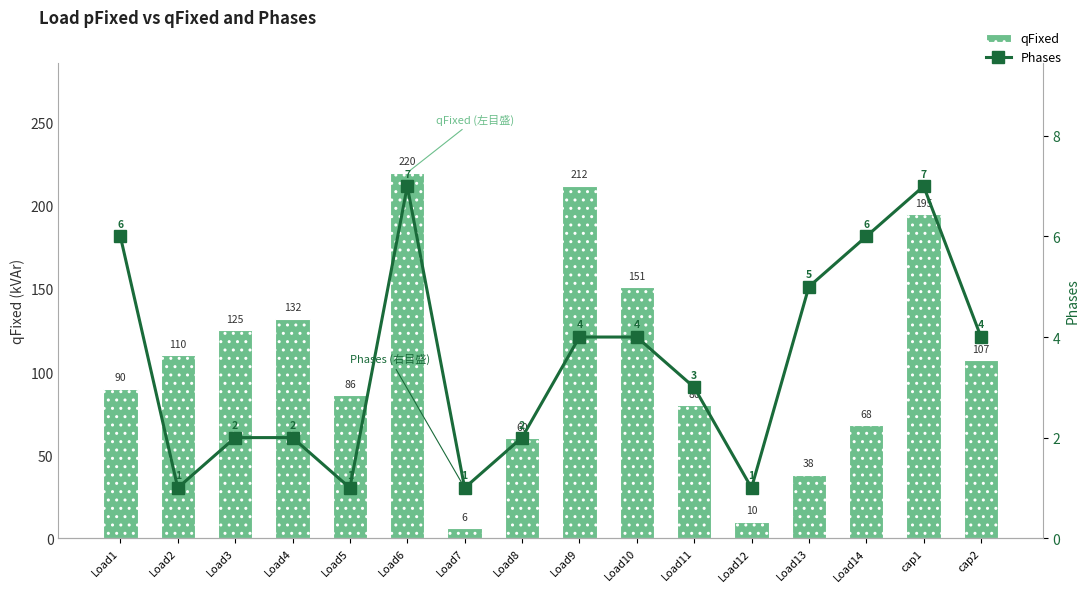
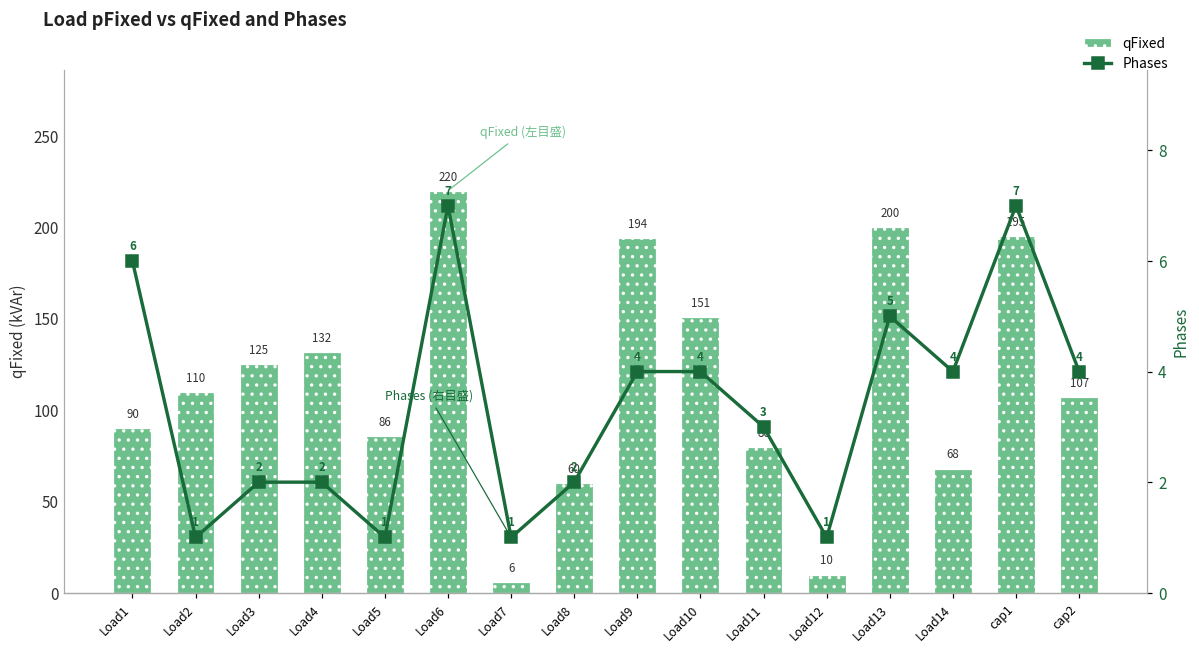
qFixed, Load9: 212 -> 194
qFixed, Load13: 38 -> 200
Phases, Load14: 6 -> 4
